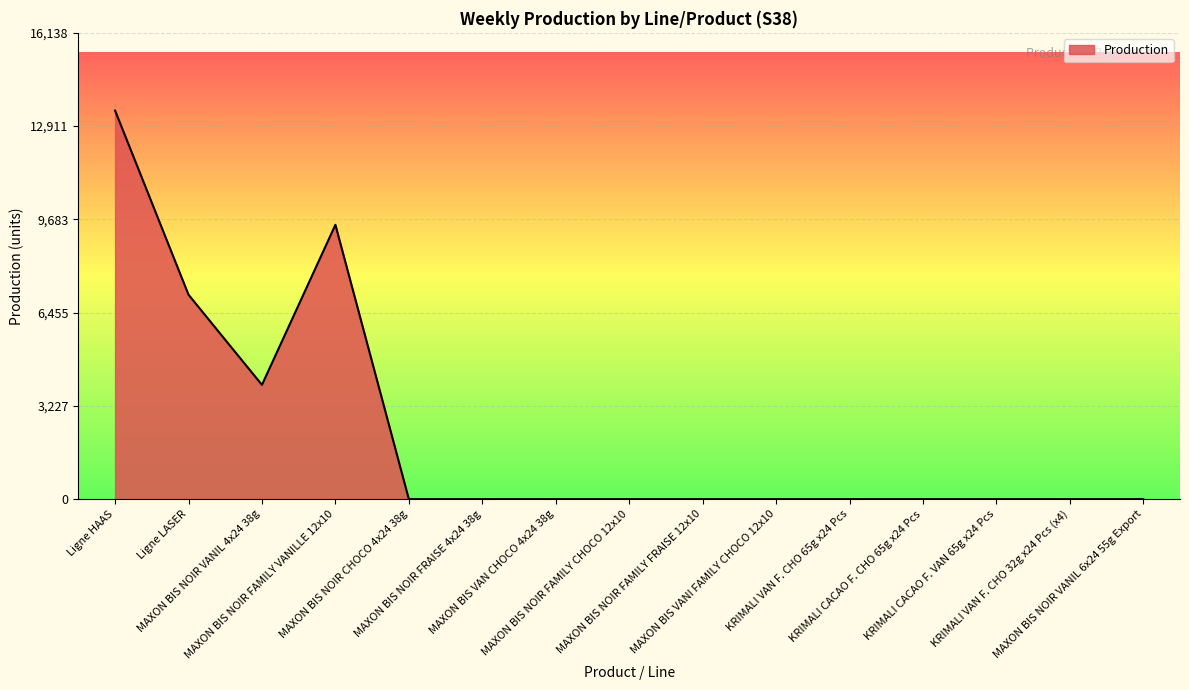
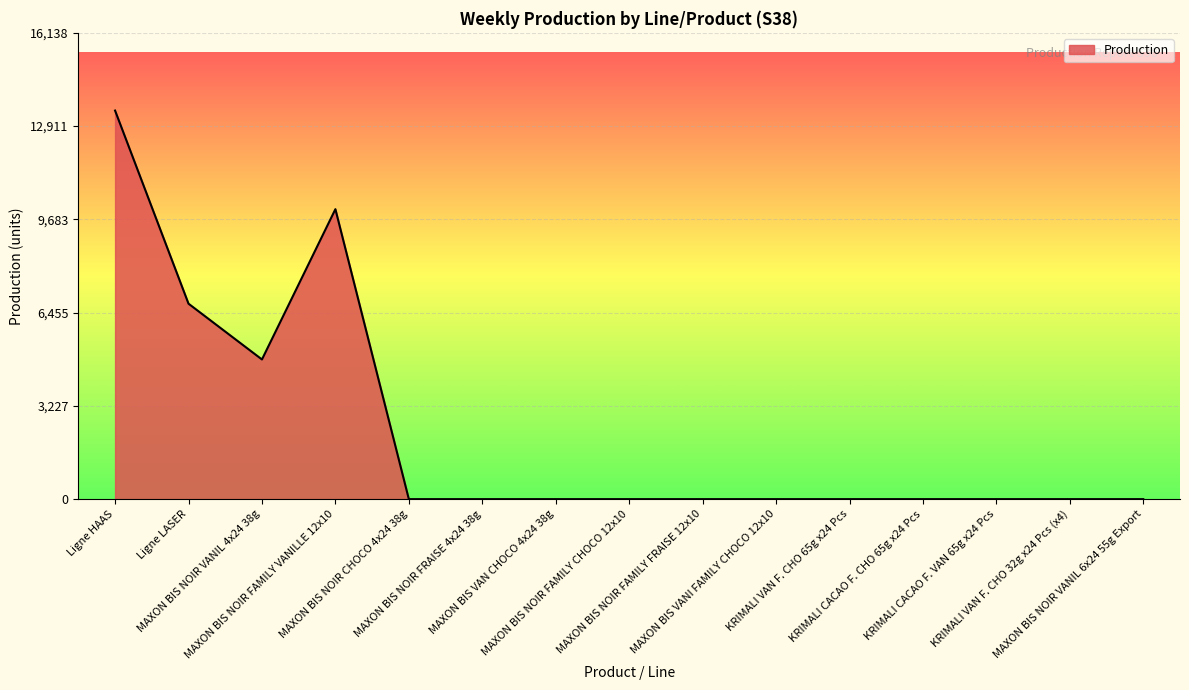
Ligne LASER: 7,100 -> 6,800
MAXON BIS NOIR VANIL 4x24 38g: 4,000 -> 4,800
MAXON BIS NOIR FAMILY VANILLE 12x10: 9,500 -> 10,000
